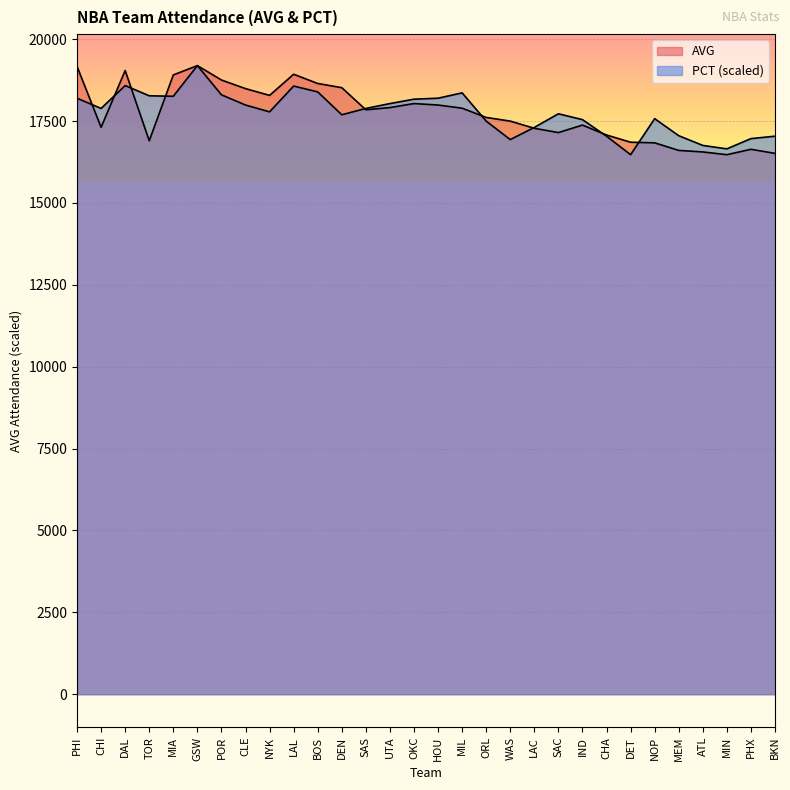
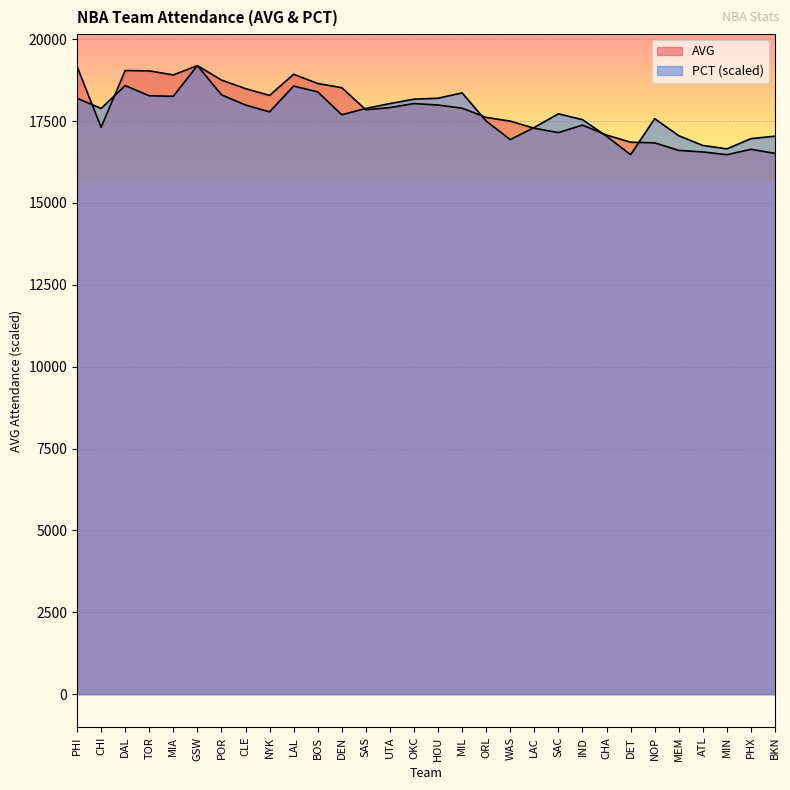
AVG, TOR: 16900 -> 19000
